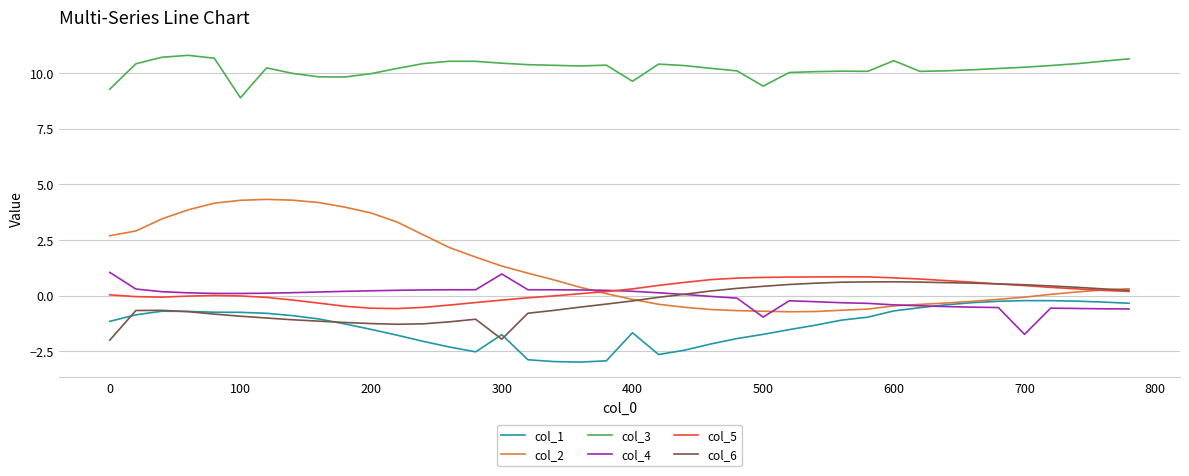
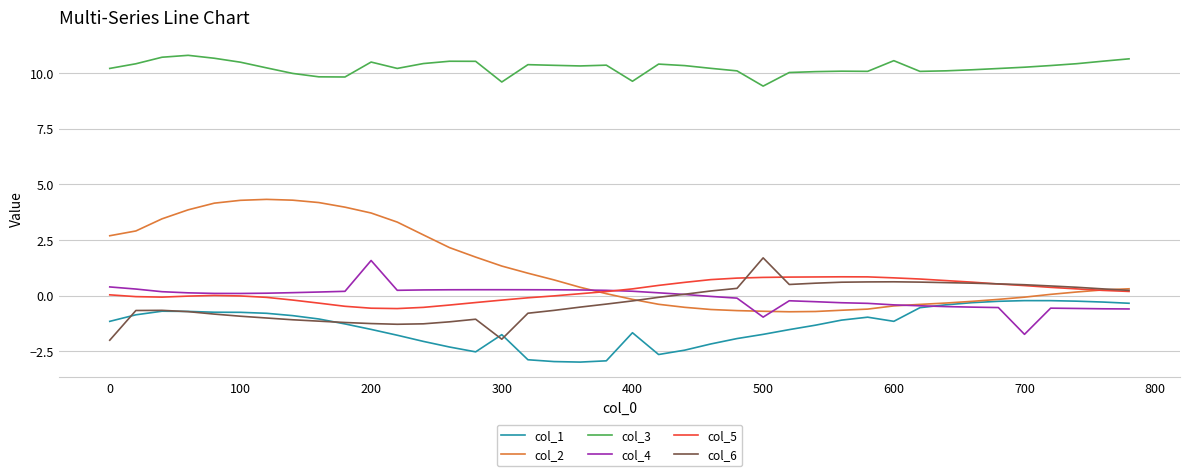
col_3, 0: 9.3 -> 10.2
col_4, 0: 1.0 -> 0.4
col_3, 100: 8.9 -> 10.5
col_3, 200: 10.0 -> 10.5
col_4, 200: 0.2 -> 1.6
col_3, 300: 10.4 -> 9.6
col_4, 300: 1.0 -> 0.3
col_6, 500: 0.4 -> 1.7
col_1, 600: -0.7 -> -1.2
